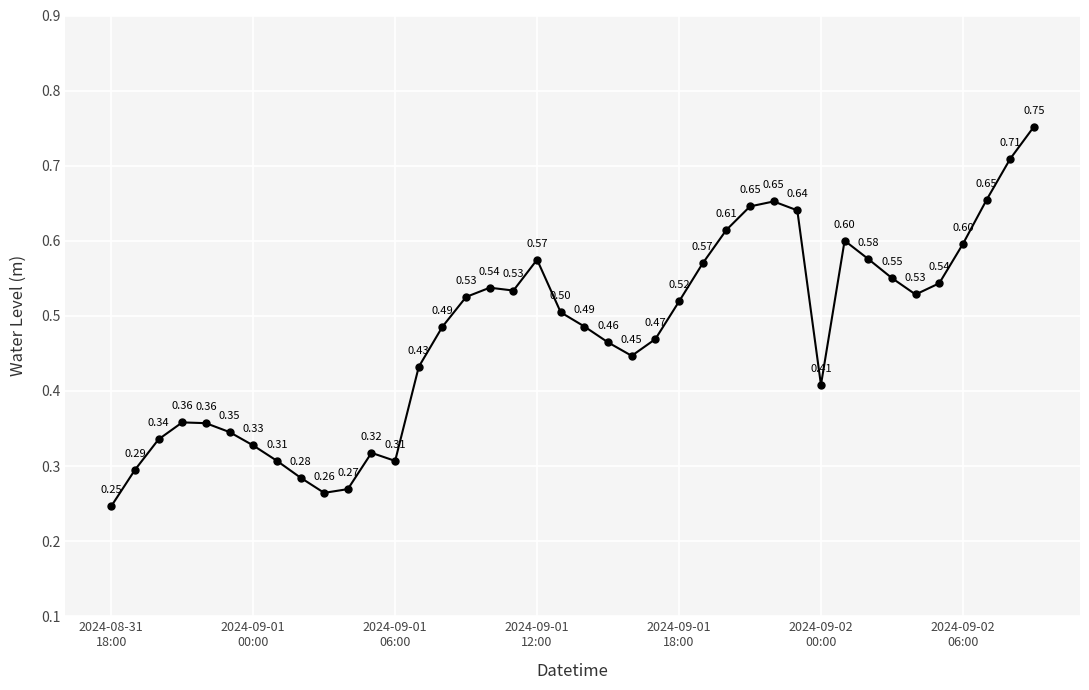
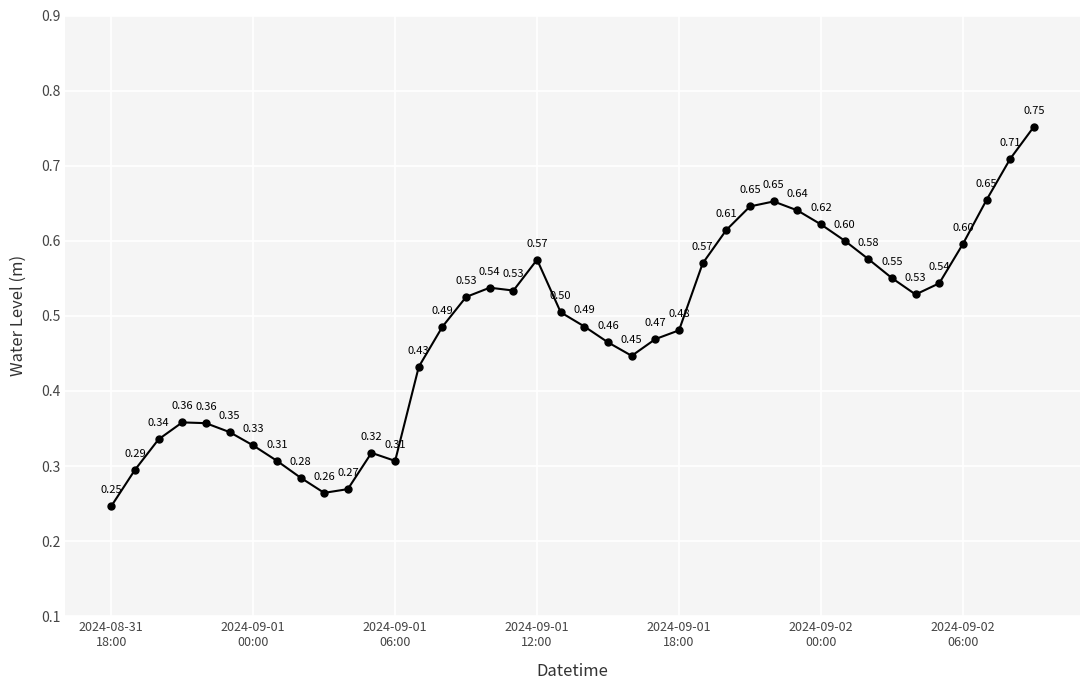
2024-09-01 18:00: 0.52 -> 0.48
2024-09-02 00:00: 0.41 -> 0.62
